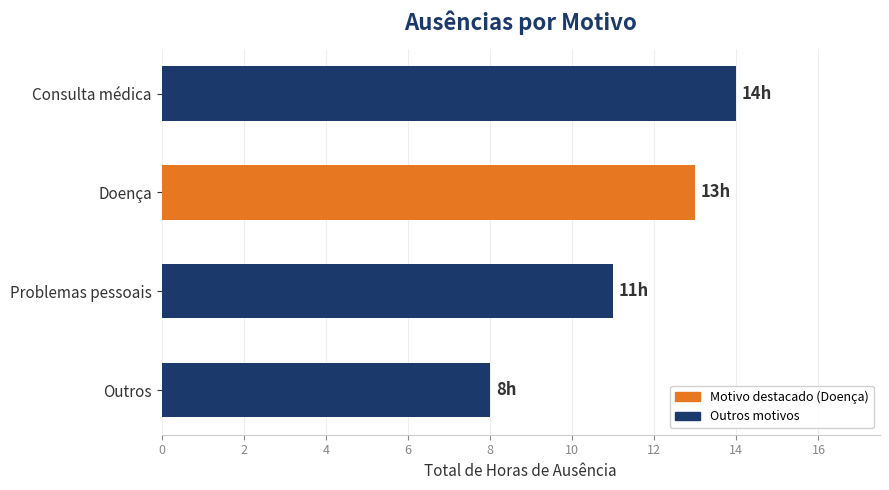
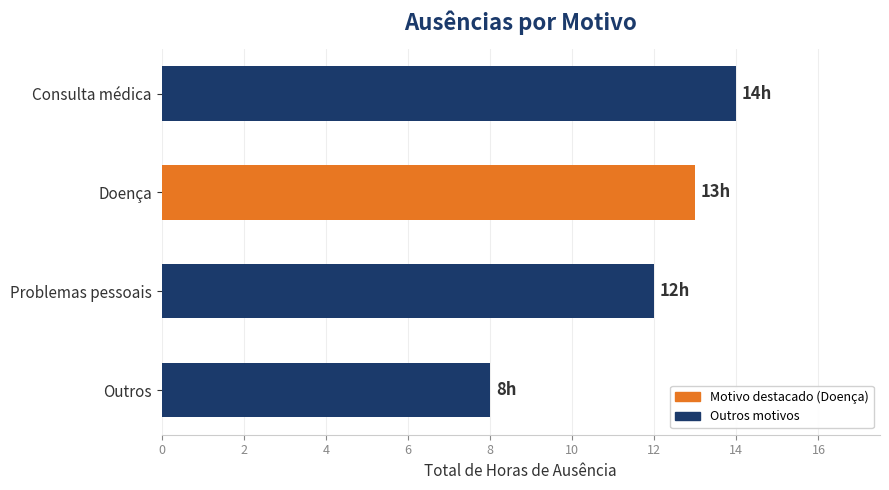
Problemas pessoais: 11h -> 12h
